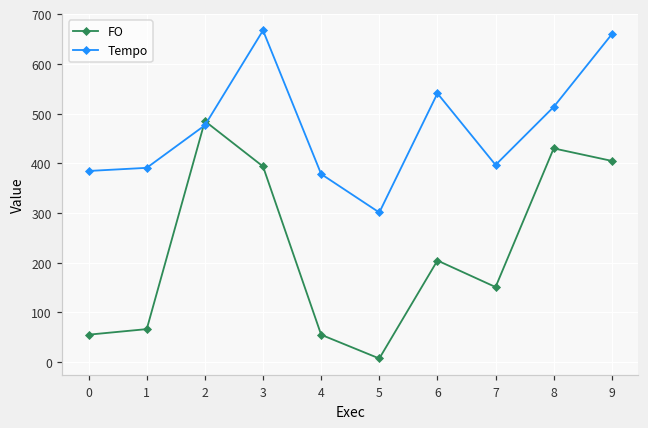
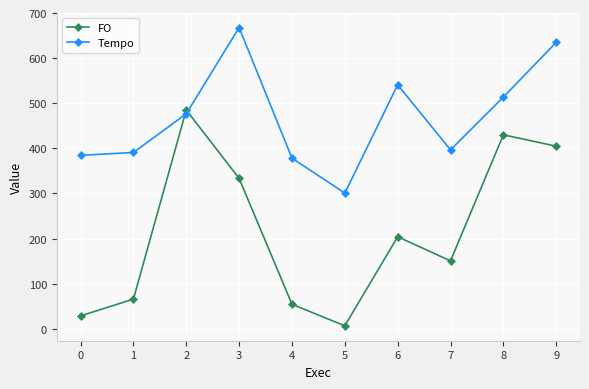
FO, 0: 50 -> 30
FO, 3: 390 -> 330
Tempo, 9: 660 -> 640
